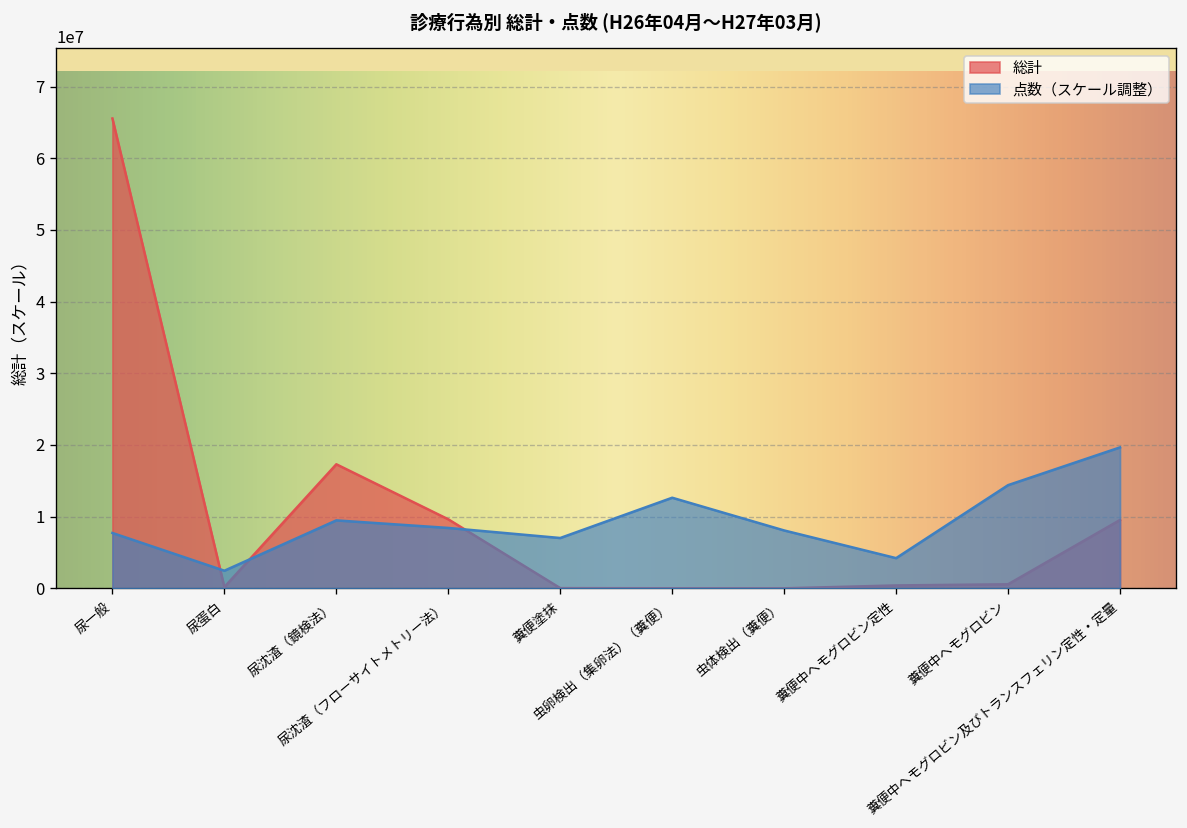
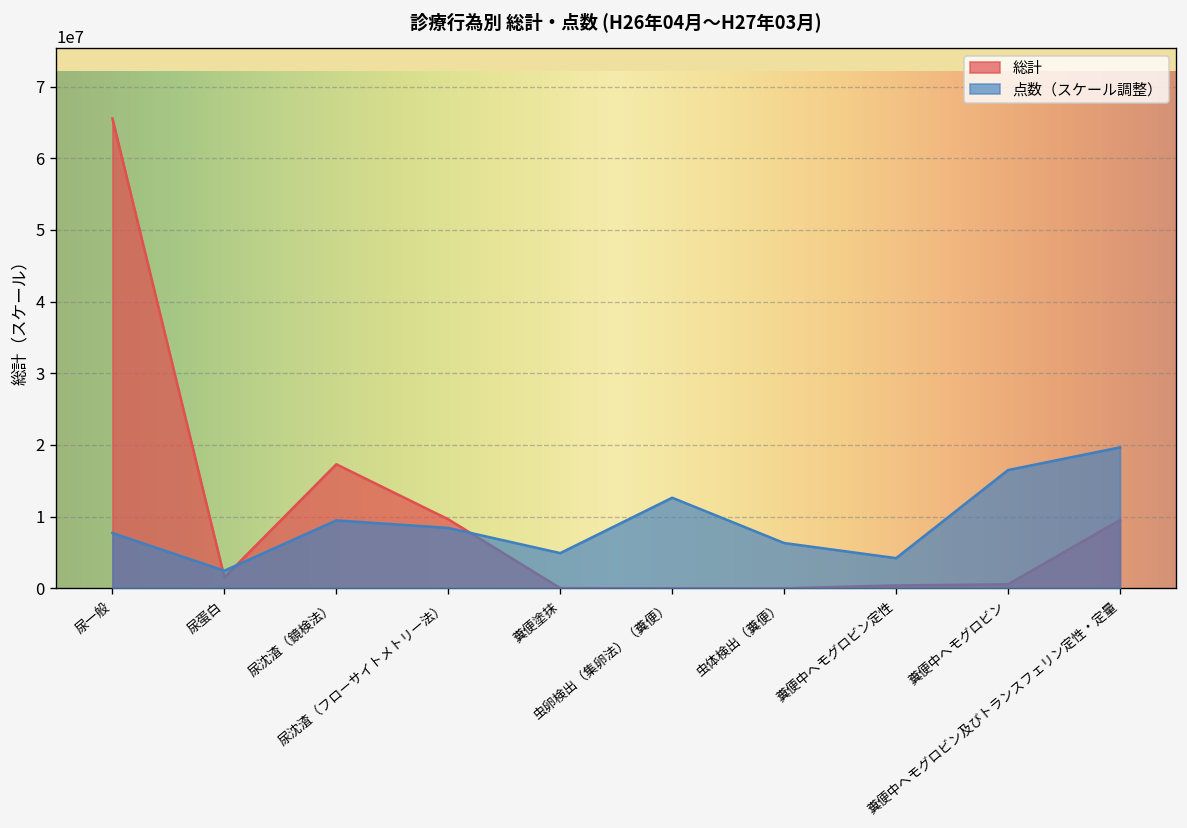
総計, 尿蛋白: 0 -> 2000000
点数（スケール調整）, 糞便塗抹: 7000000 -> 5000000
点数（スケール調整）, 虫体検出（糞便）: 8000000 -> 6000000
点数（スケール調整）, 糞便中ヘモグロビン: 14000000 -> 17000000
